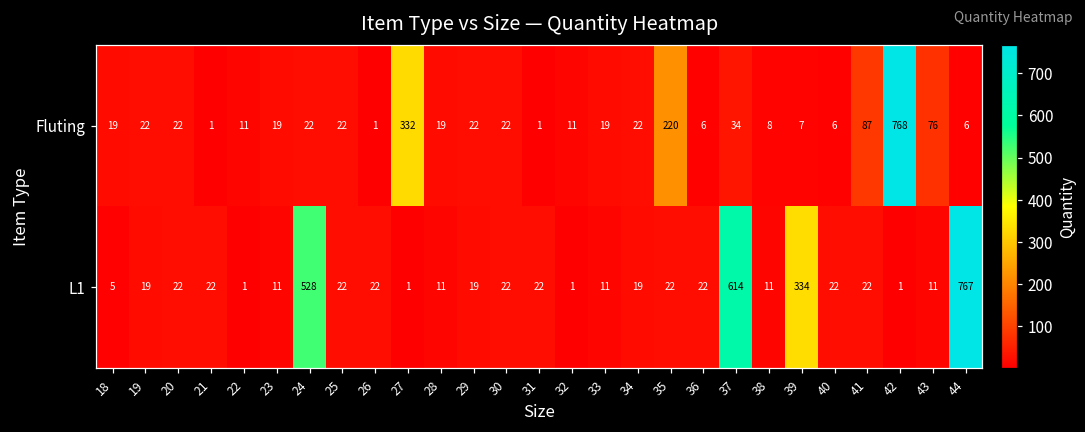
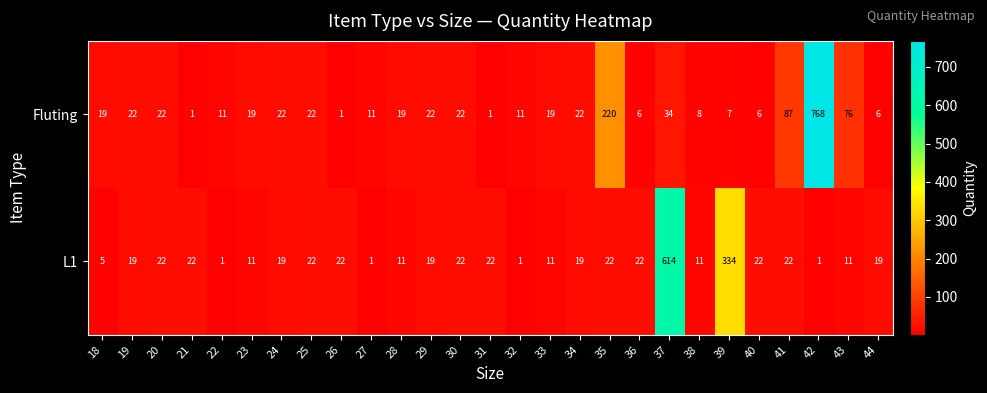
Fluting, 27: 332 -> 11
L1, 24: 528 -> 19
L1, 44: 767 -> 19
